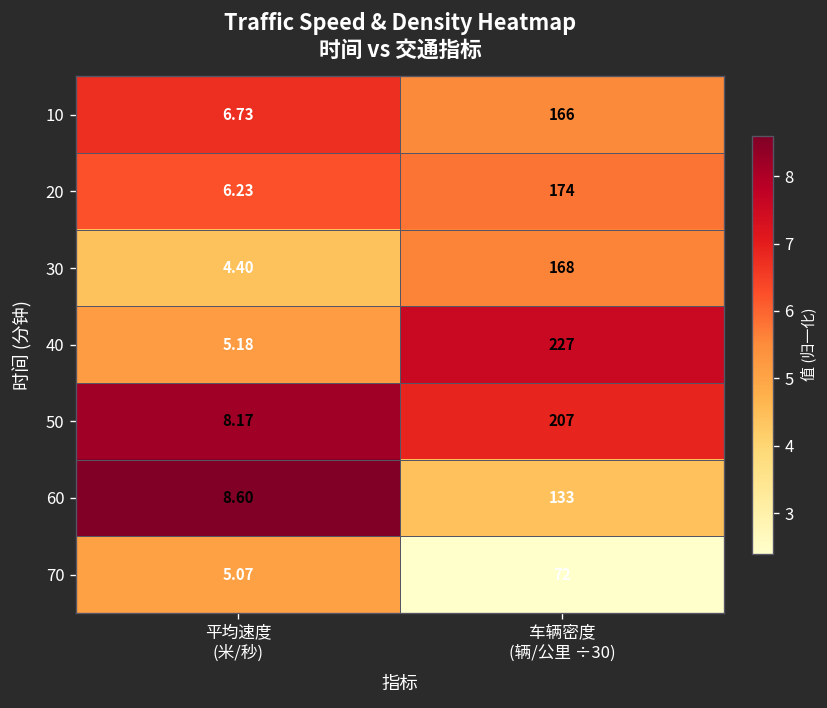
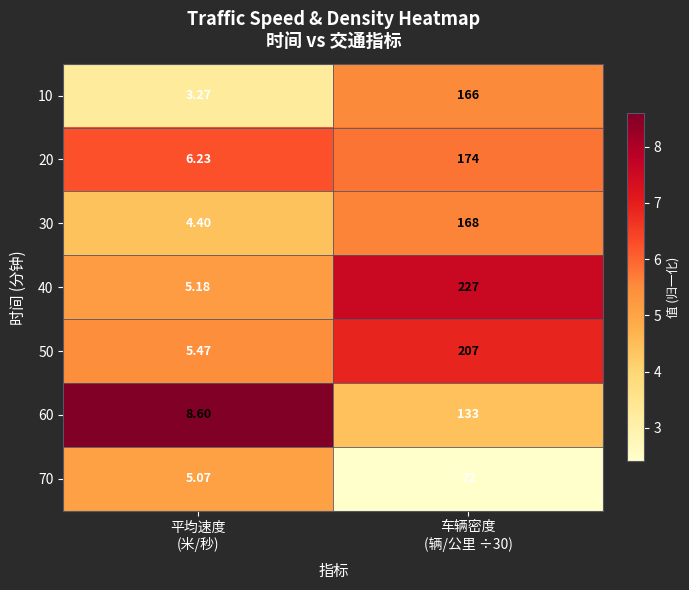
10, 平均速度 (米/秒): 6.73 -> 3.27
50, 平均速度 (米/秒): 8.17 -> 5.47
